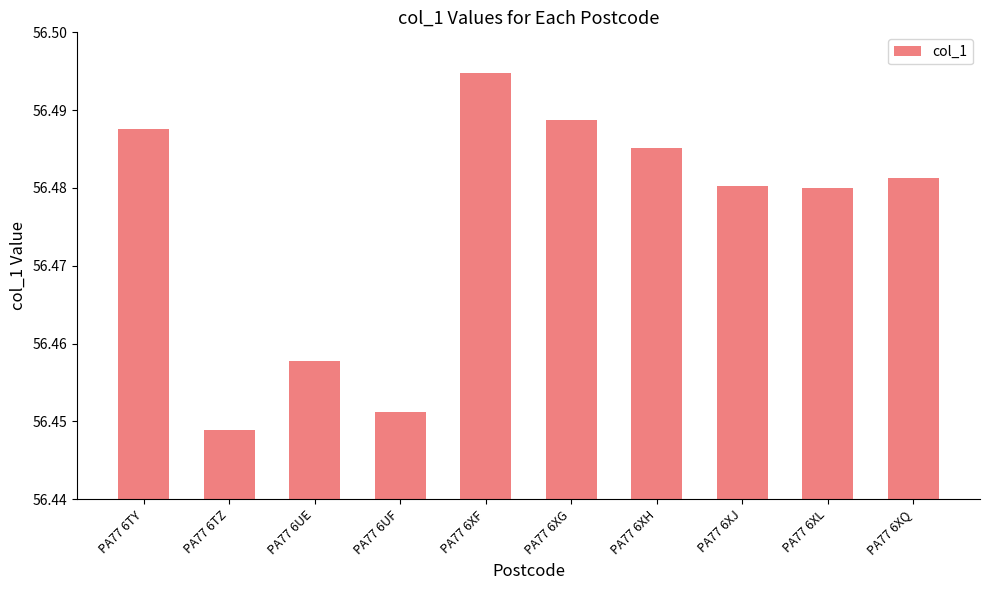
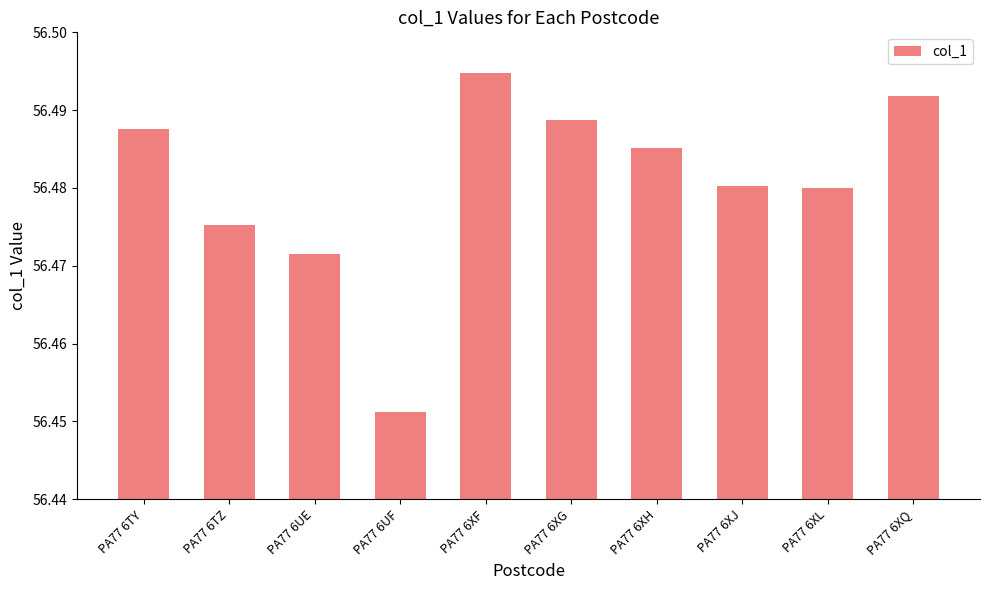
PA77 6TZ: 56.449 -> 56.475
PA77 6UE: 56.458 -> 56.471
PA77 6XQ: 56.481 -> 56.492
